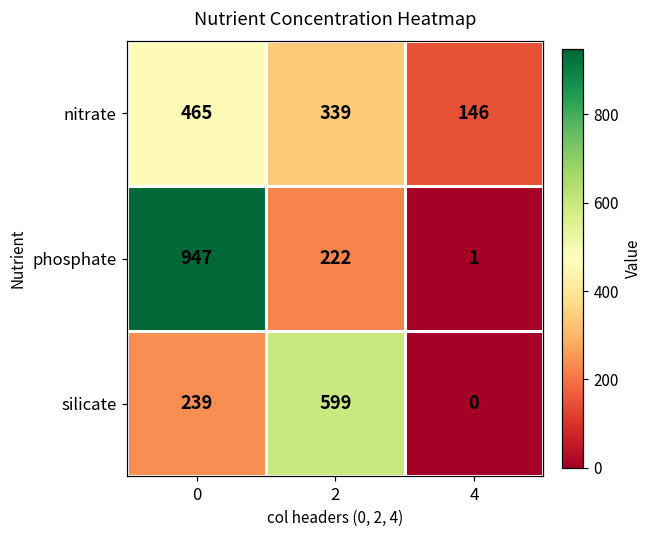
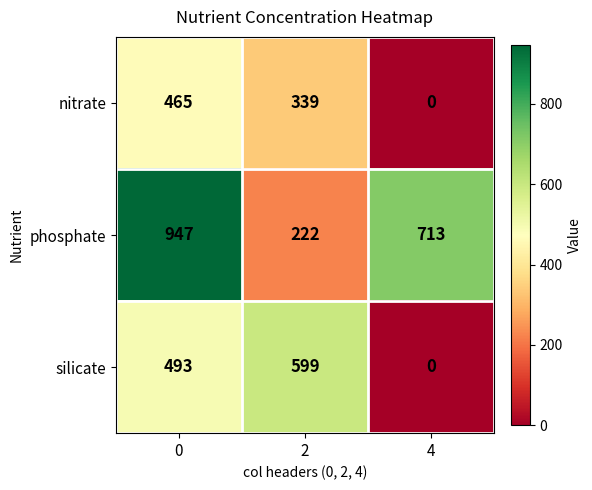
nitrate, 4: 146 -> 0
phosphate, 4: 1 -> 713
silicate, 0: 239 -> 493
